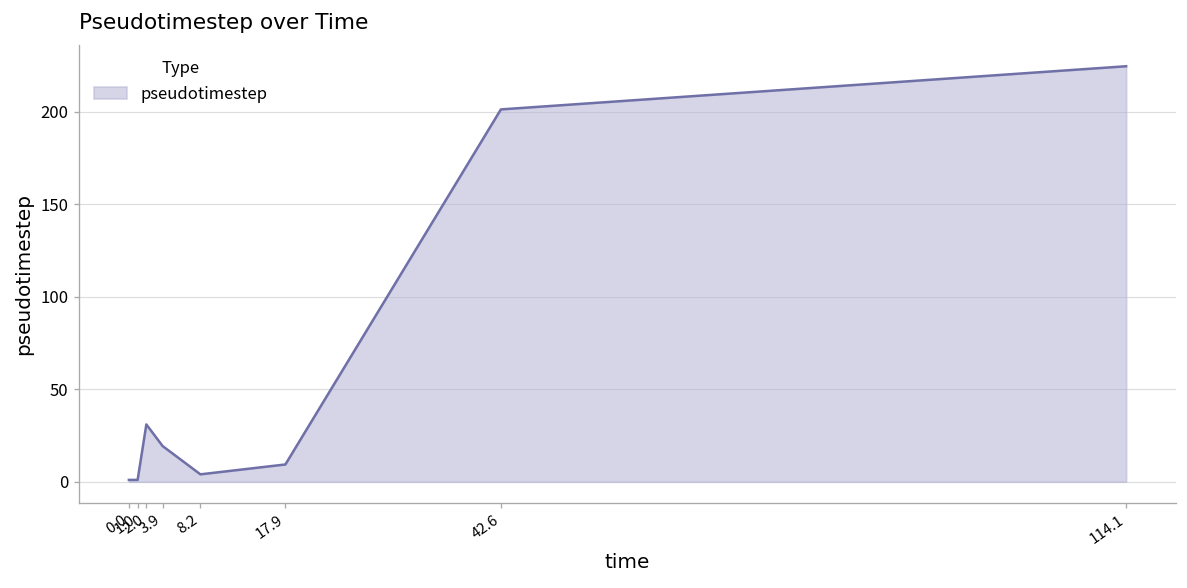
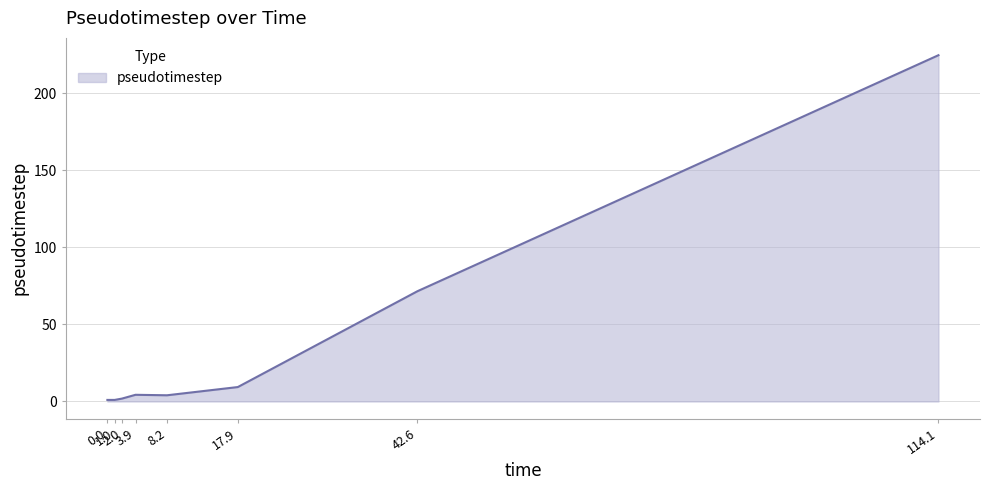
2.0: 31 -> 2
3.9: 19 -> 4
42.6: 201 -> 72
